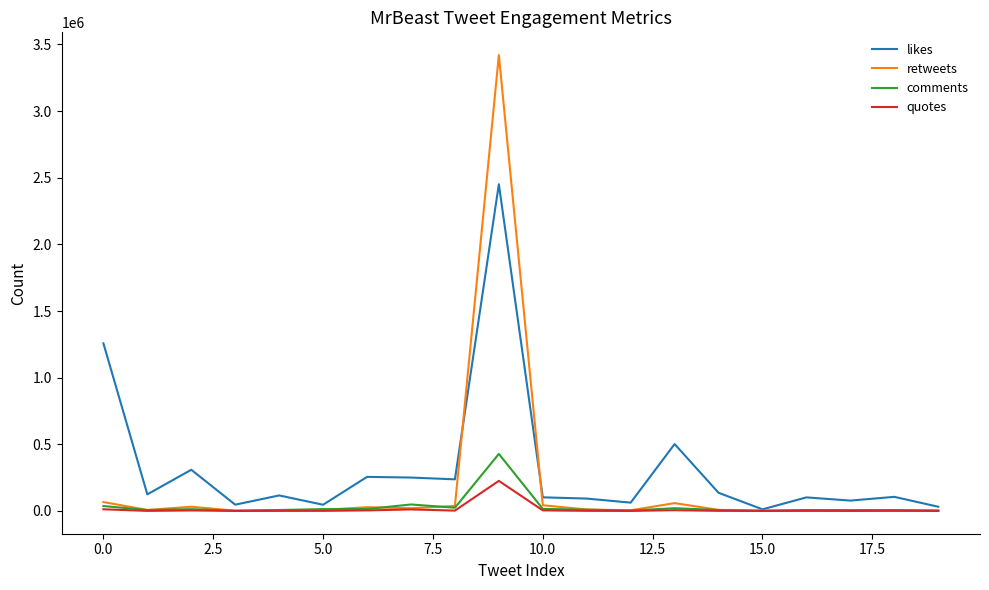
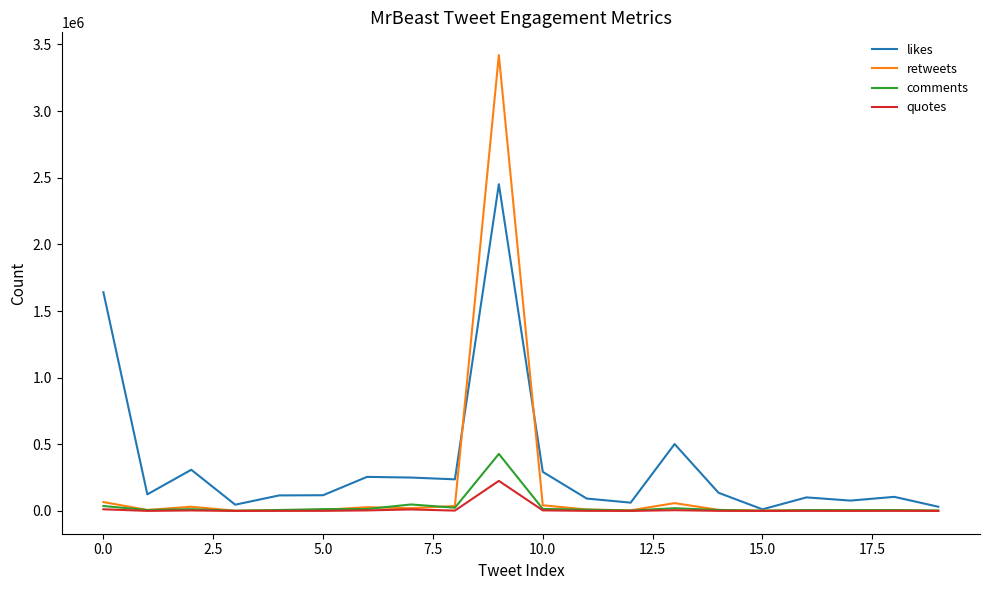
likes, 0.0: 1260000 -> 1640000
likes, 5.0: 50000 -> 120000
likes, 10.0: 100000 -> 290000
